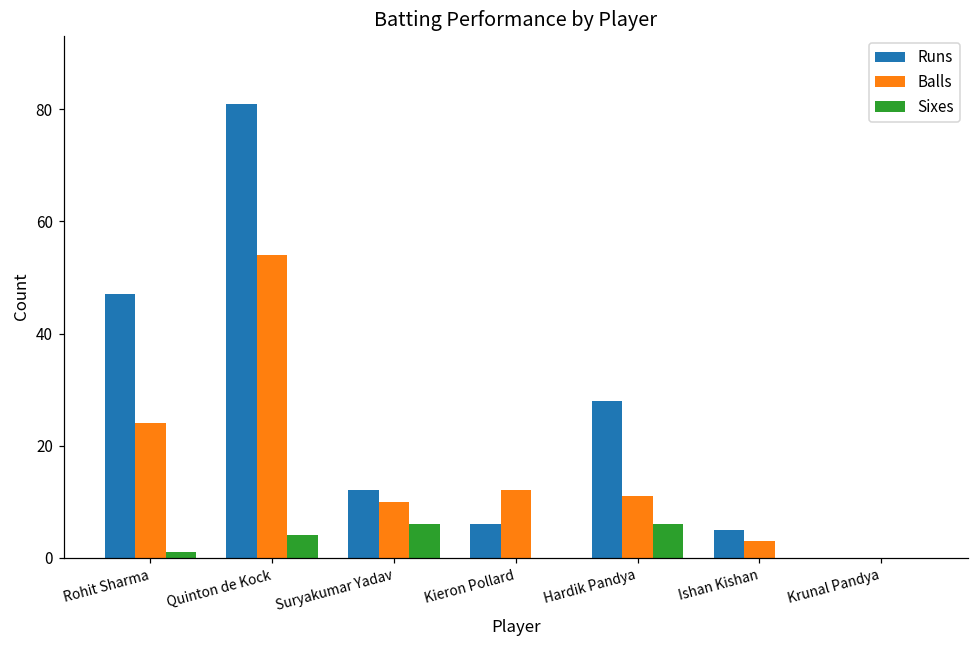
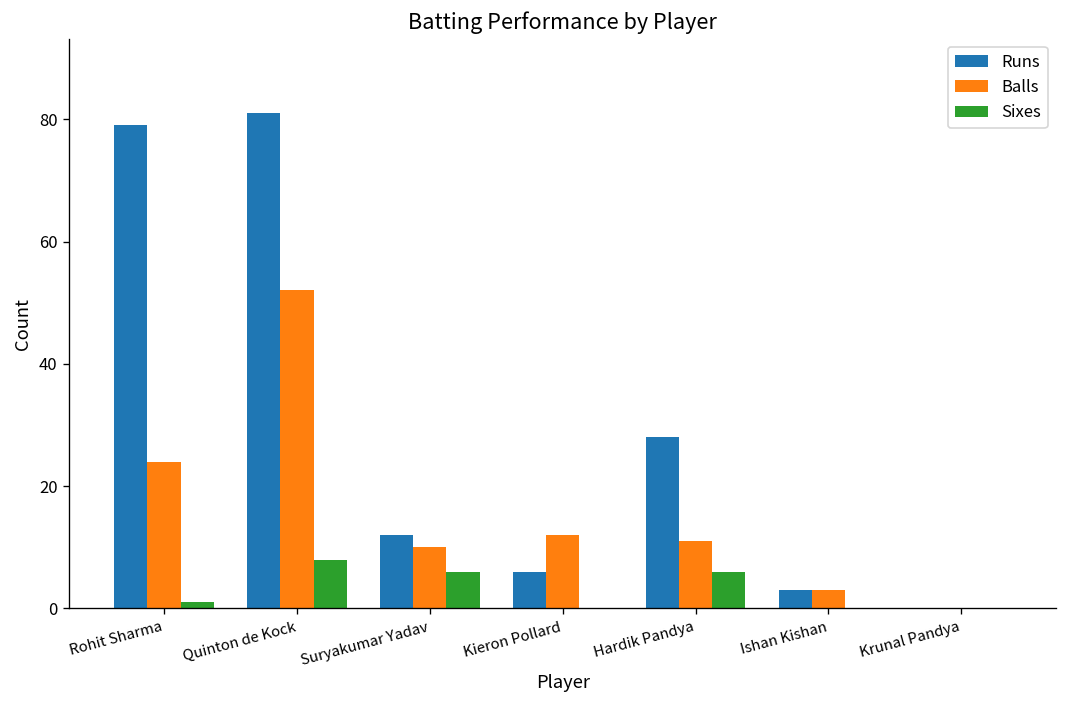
Runs, Rohit Sharma: 47 -> 79
Balls, Quinton de Kock: 54 -> 52
Sixes, Quinton de Kock: 4 -> 8
Runs, Ishan Kishan: 5 -> 3
